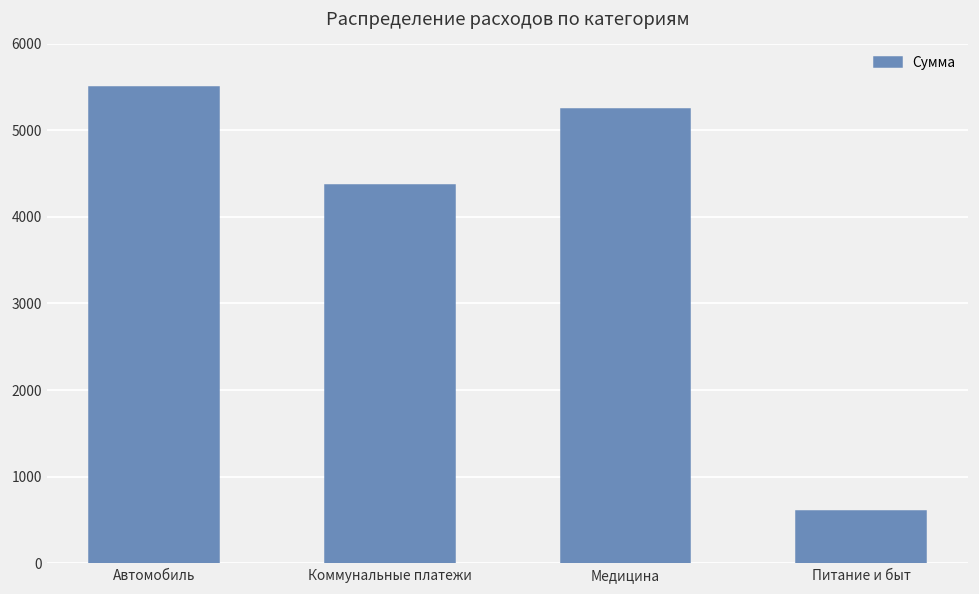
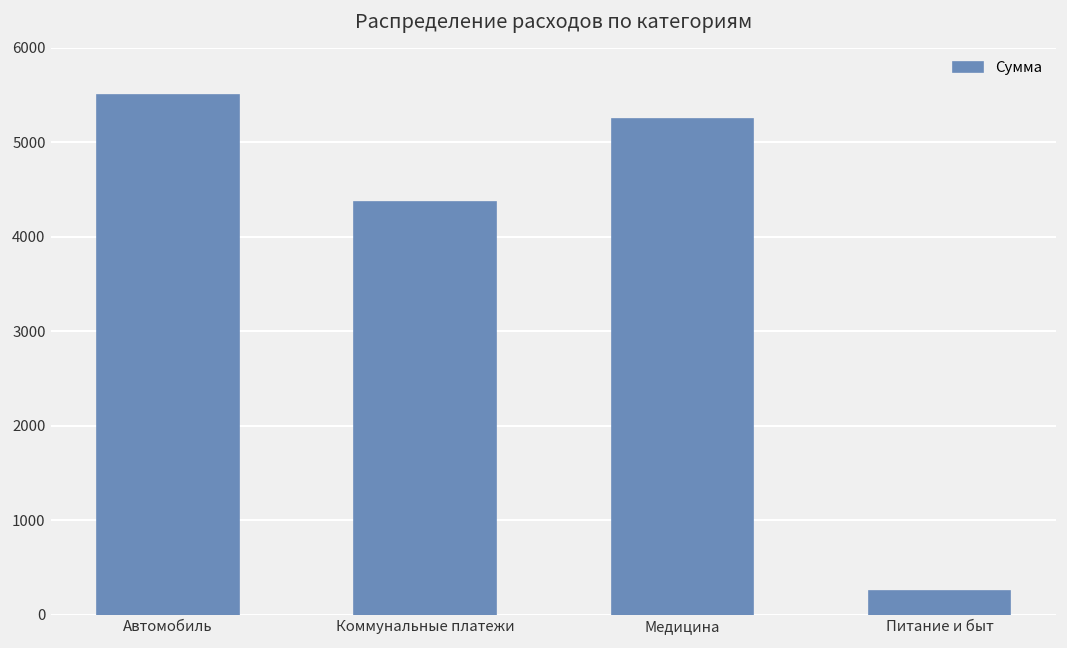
Питание и быт: 600 -> 200
